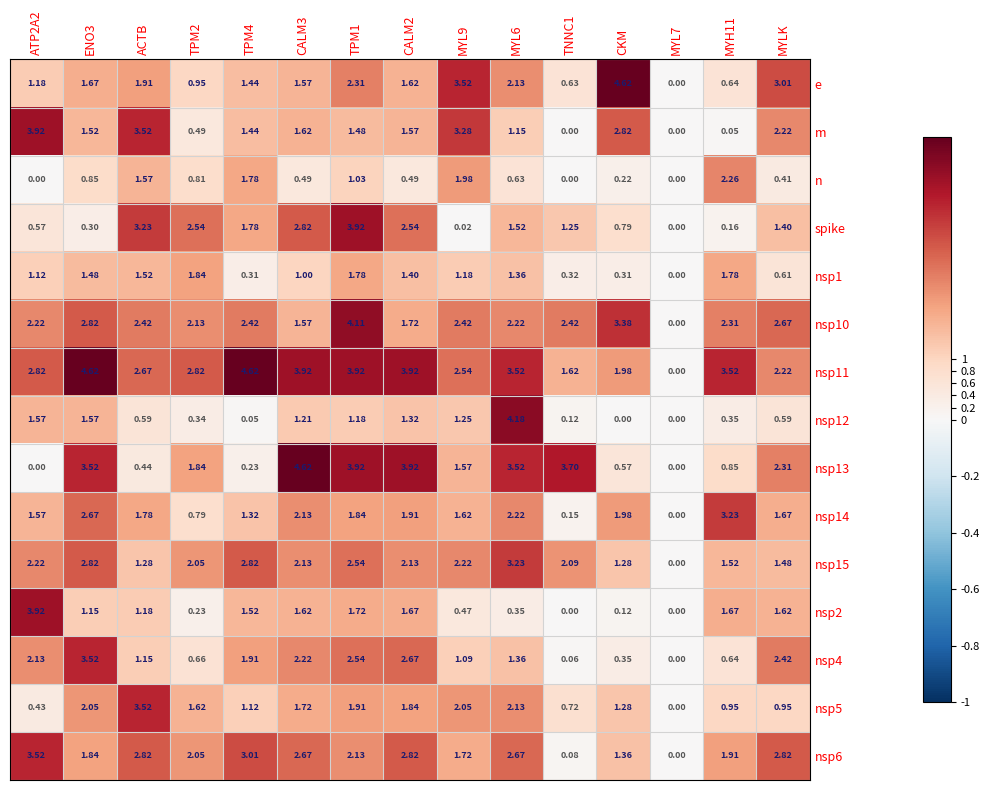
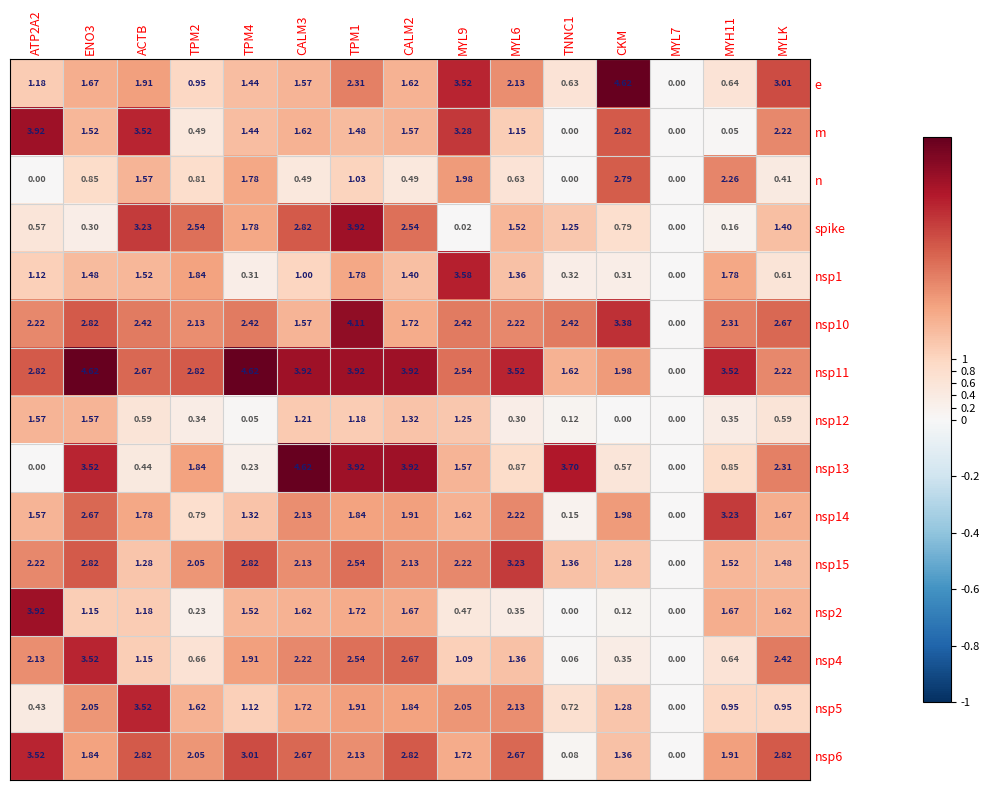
n, CKM: 0.22 -> 2.79
nsp1, MYL9: 1.18 -> 3.58
nsp12, MYL6: 4.18 -> 0.30
nsp13, MYL6: 3.52 -> 0.87
nsp15, TNNC1: 2.09 -> 1.36
